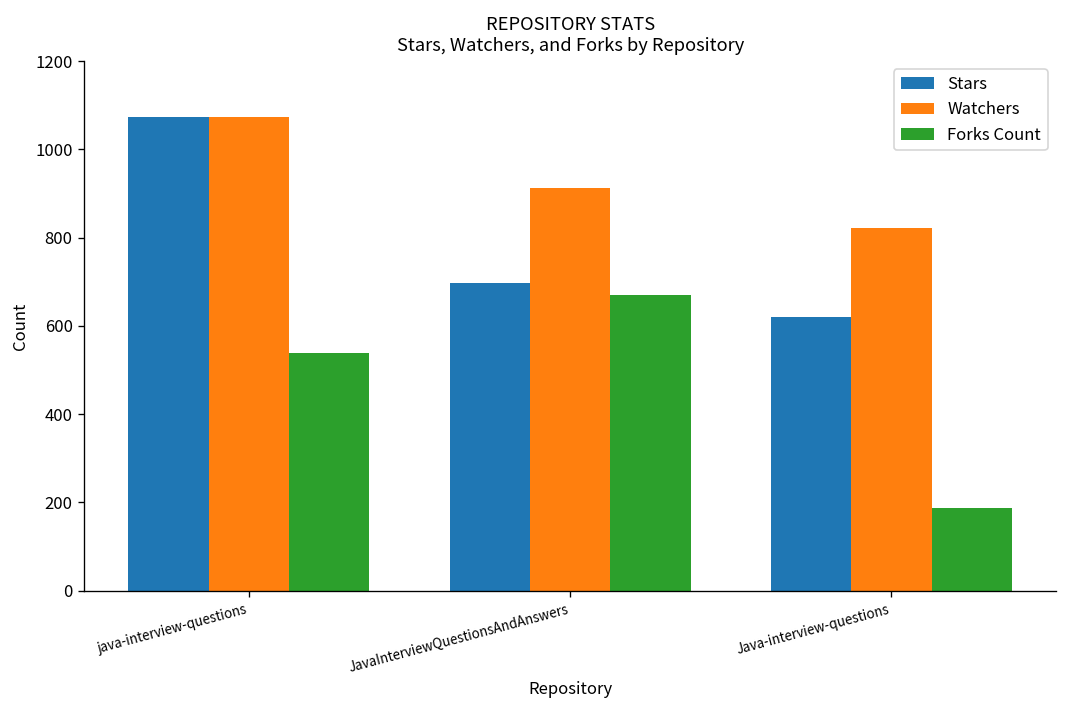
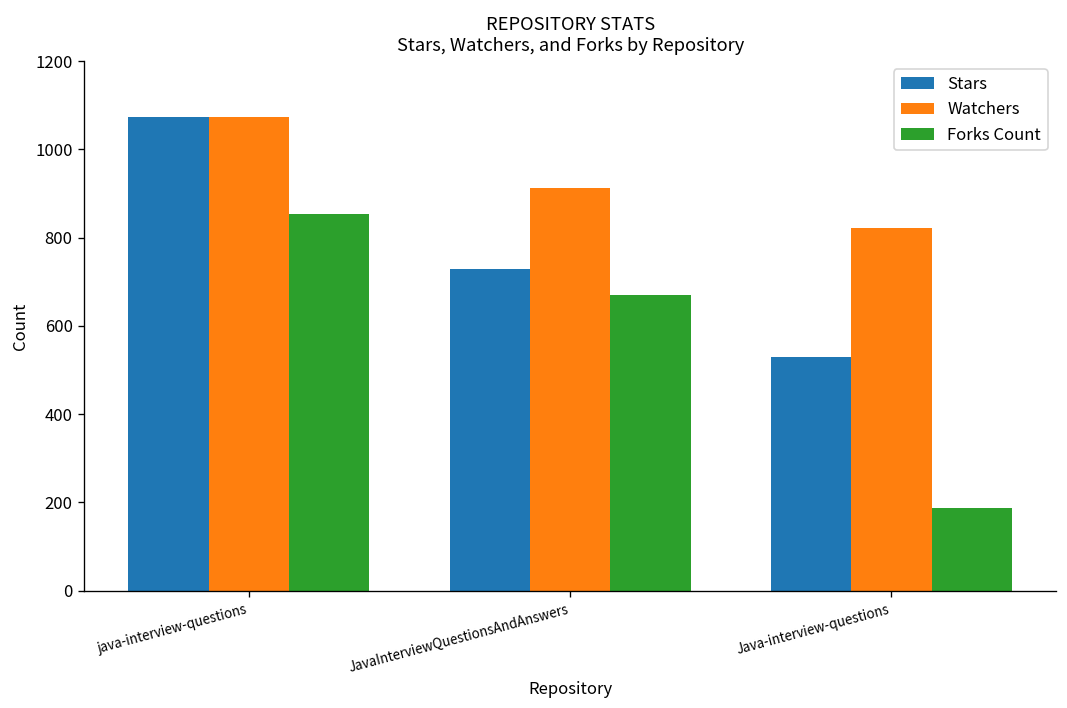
Forks Count, java-interview-questions: 540 -> 850
Stars, JavaInterviewQuestionsAndAnswers: 700 -> 730
Stars, Java-interview-questions: 620 -> 530
